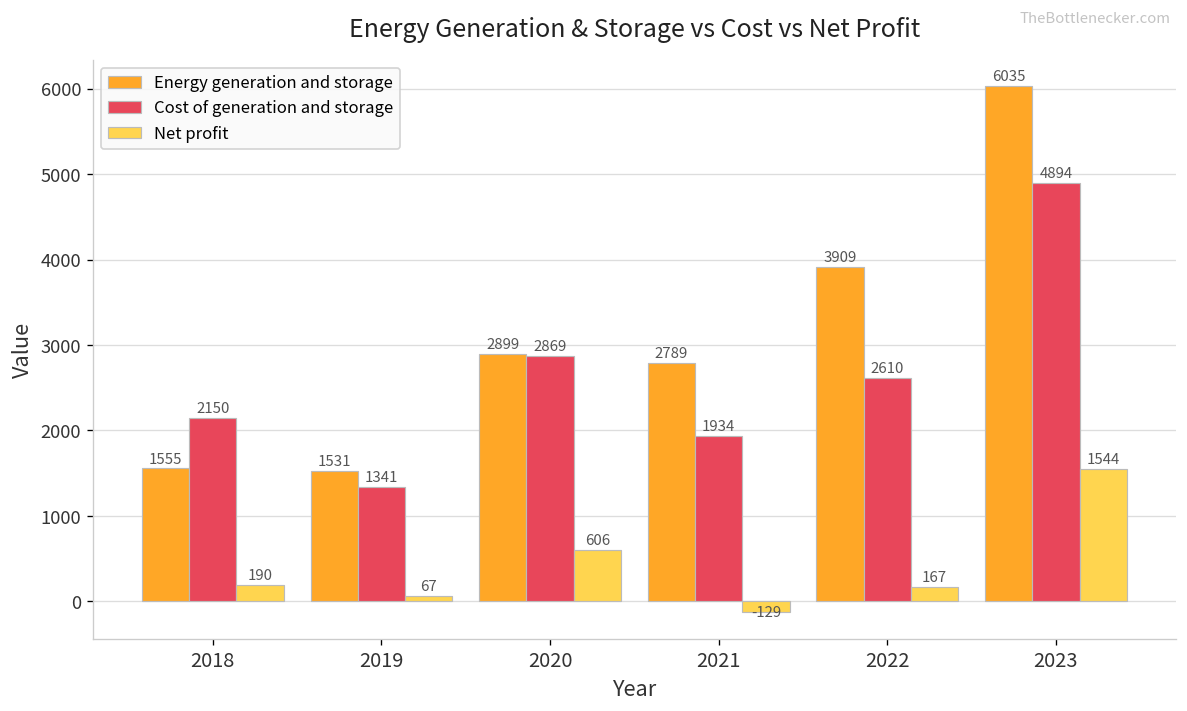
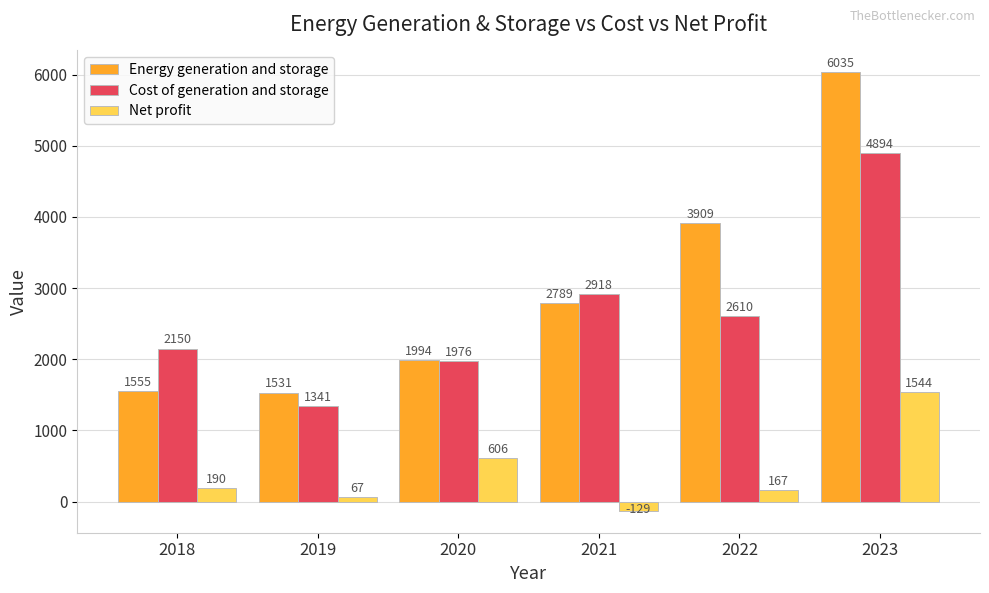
Energy generation and storage, 2020: 2899 -> 1994
Cost of generation and storage, 2020: 2869 -> 1976
Cost of generation and storage, 2021: 1934 -> 2918
